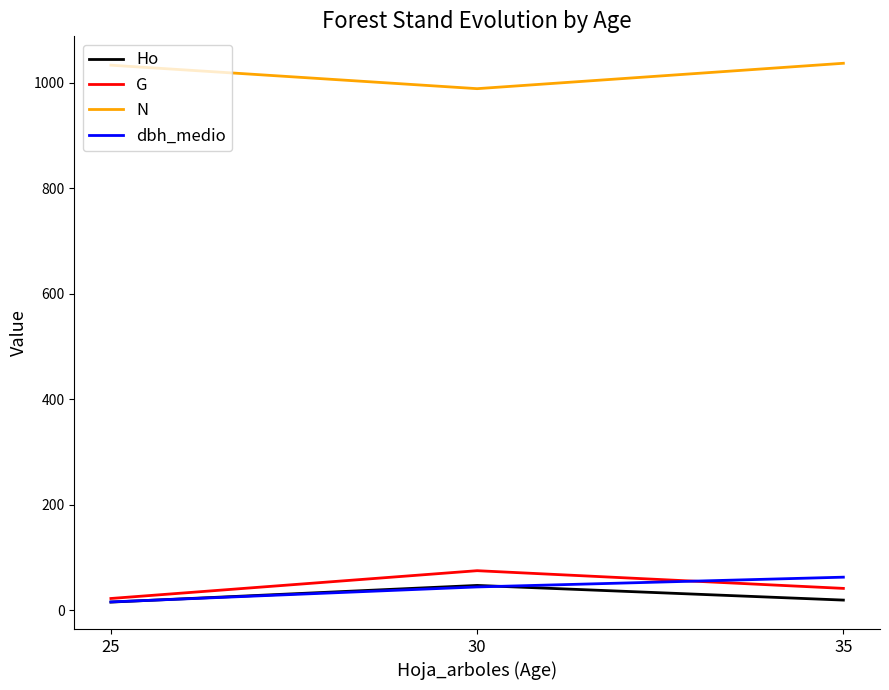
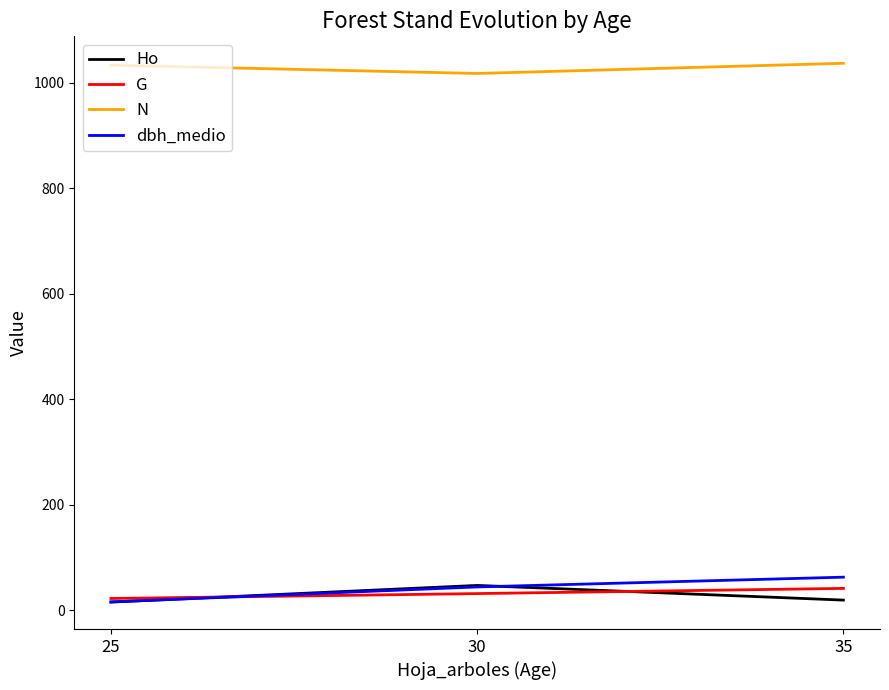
G, 30: 70 -> 30
N, 30: 990 -> 1020
